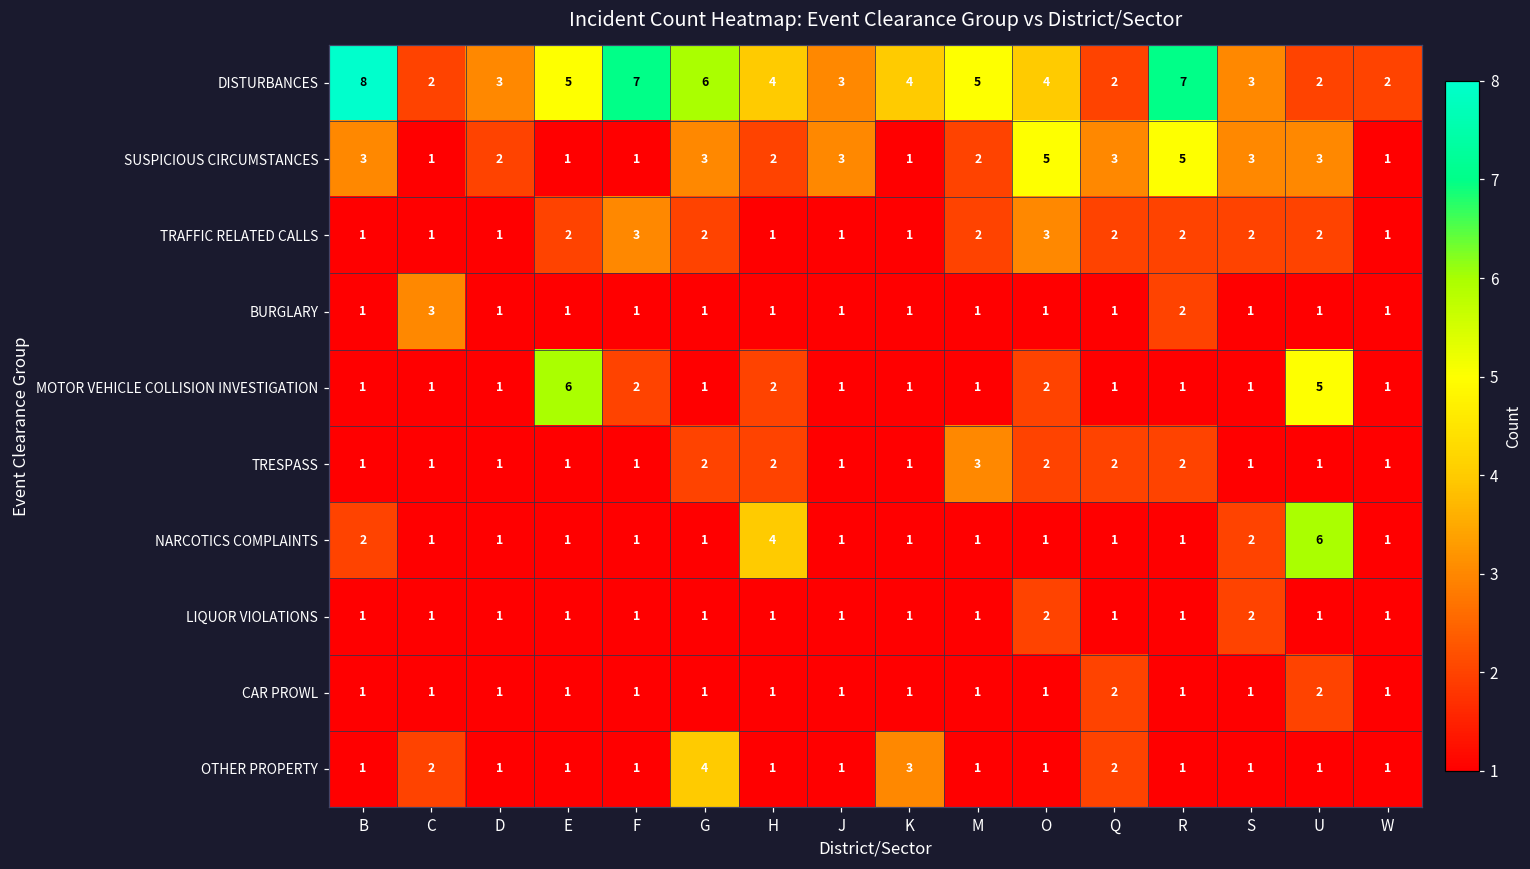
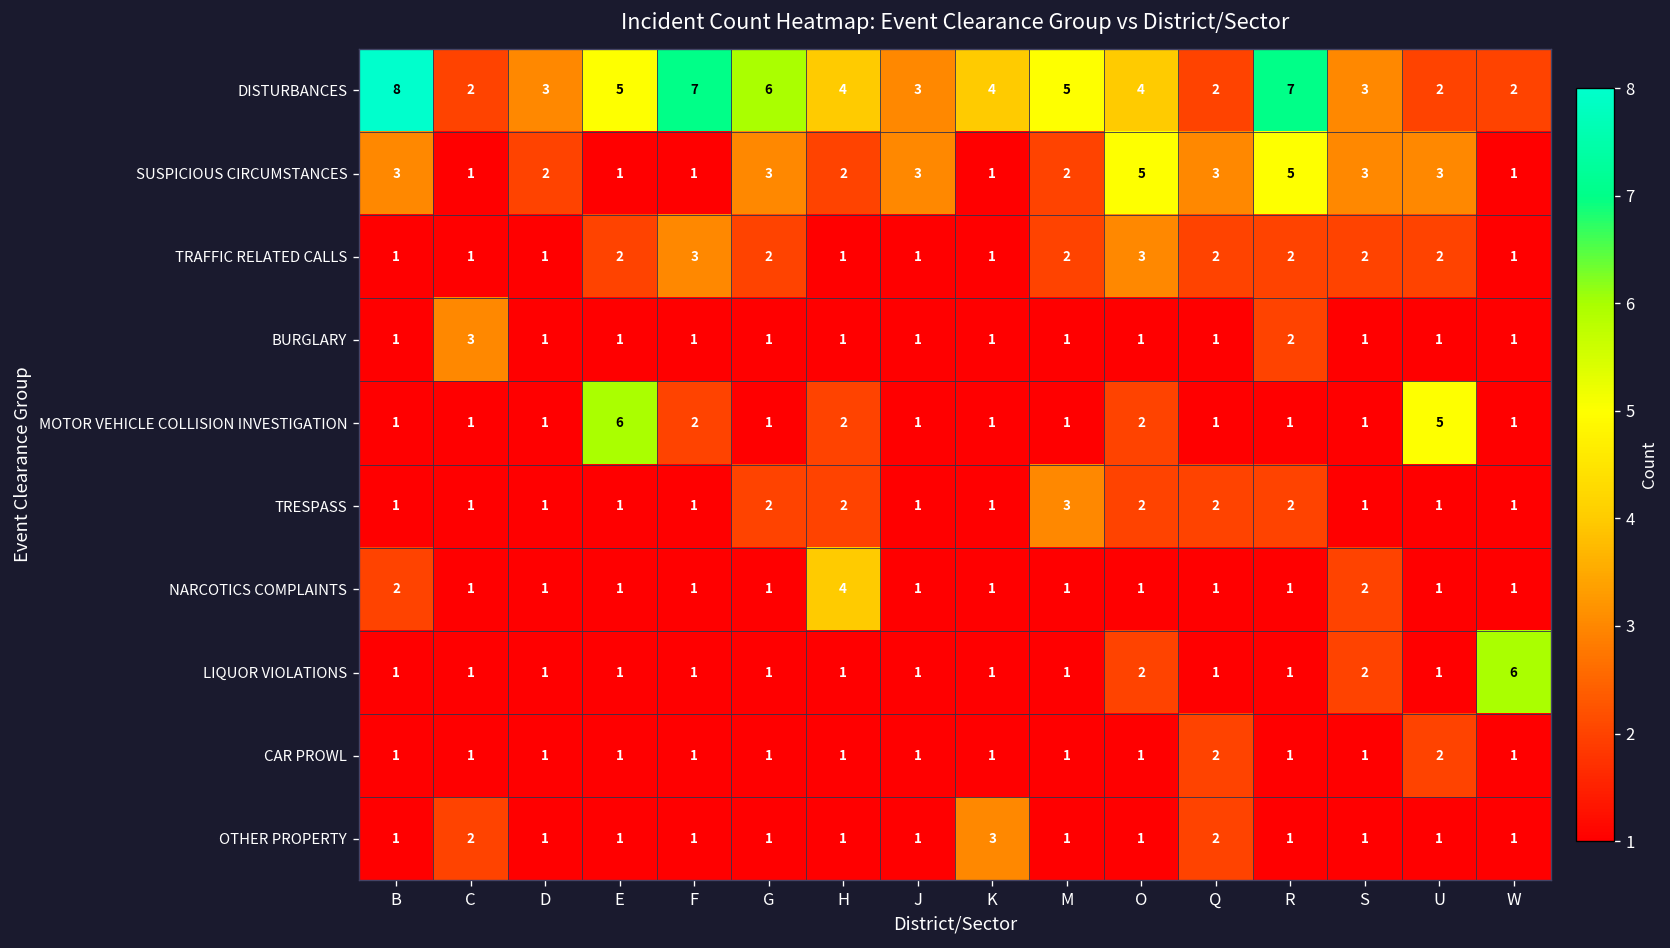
NARCOTICS COMPLAINTS, U: 6 -> 1
LIQUOR VIOLATIONS, W: 1 -> 6
OTHER PROPERTY, G: 4 -> 1
